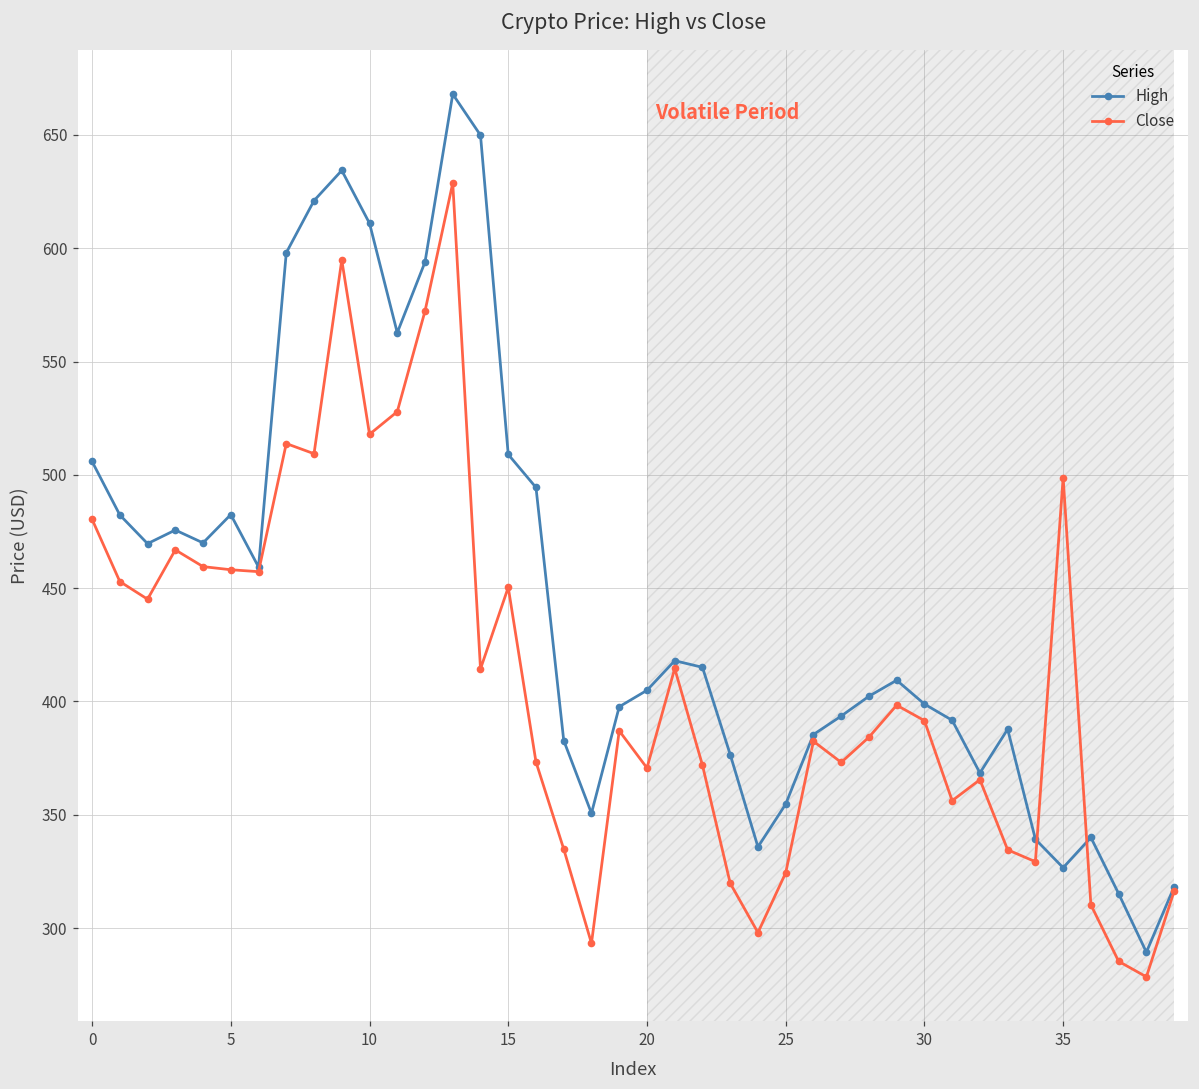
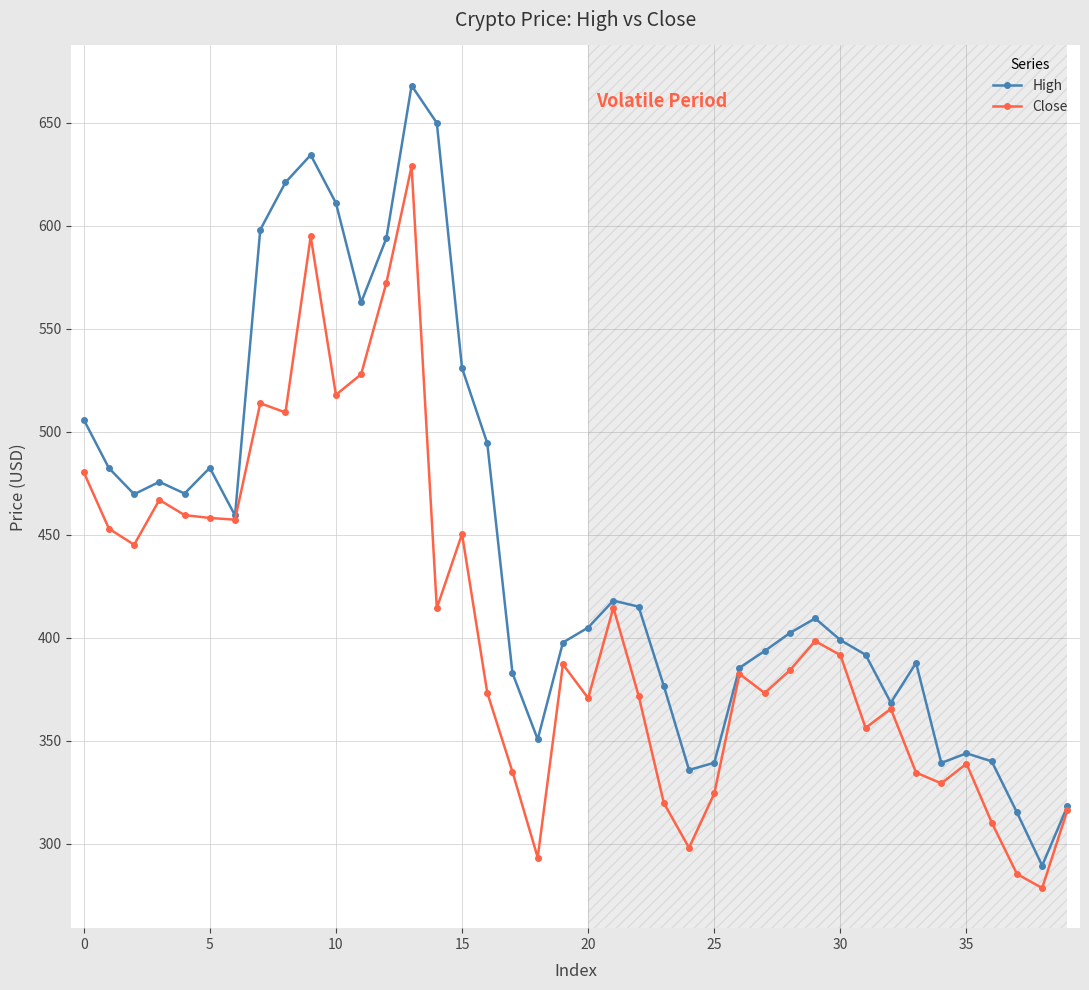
High, 15: 509 -> 531
High, 25: 355 -> 339
High, 35: 327 -> 344
Close, 35: 499 -> 339
